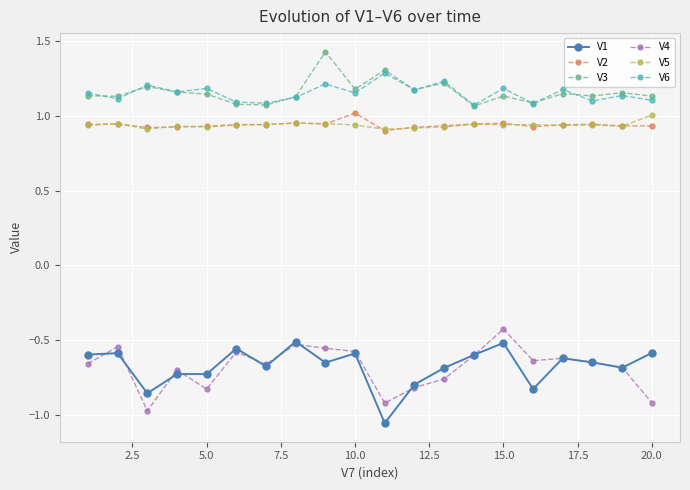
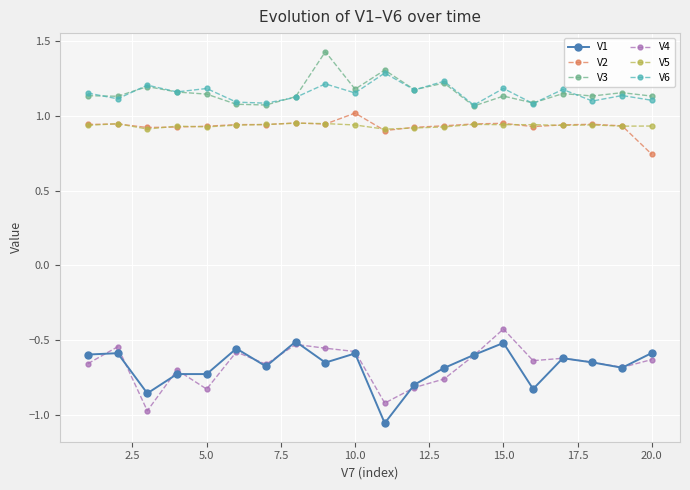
V2, 20.0: 0.93 -> 0.74
V4, 20.0: -0.92 -> -0.63
V5, 20.0: 1.00 -> 0.93
